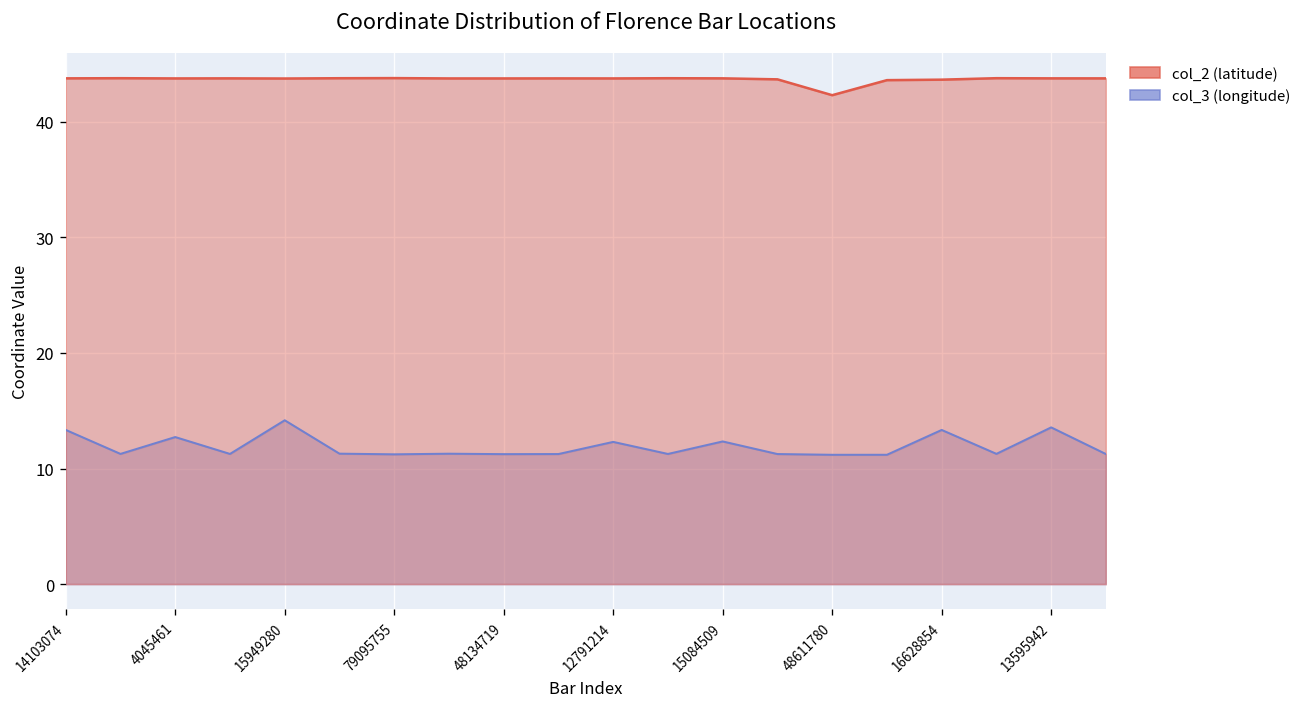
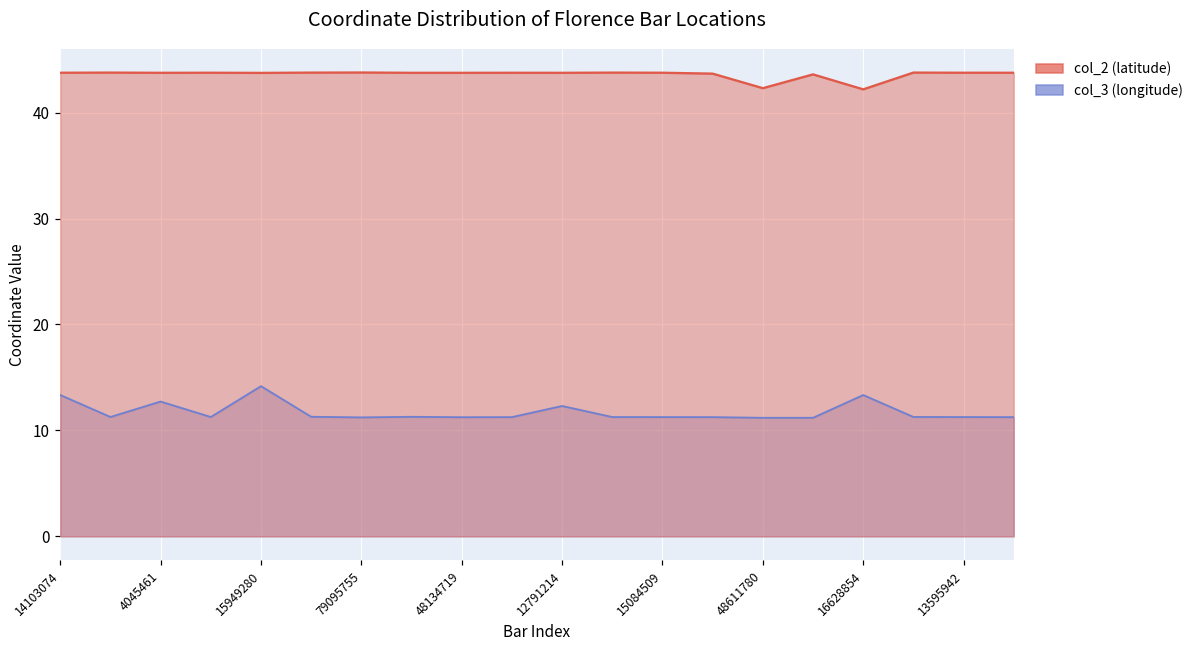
col_3 (longitude), 15084509: 12 -> 11
col_2 (latitude), 16628854: 44 -> 42
col_3 (longitude), 13595942: 14 -> 11
